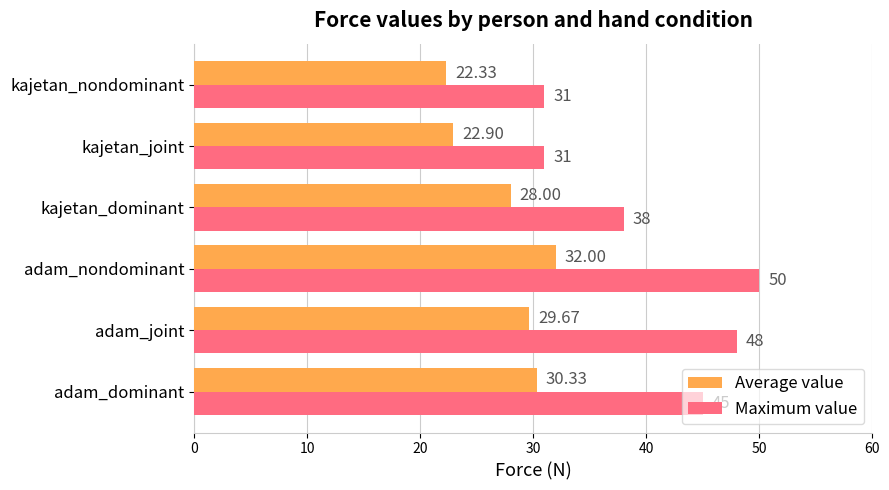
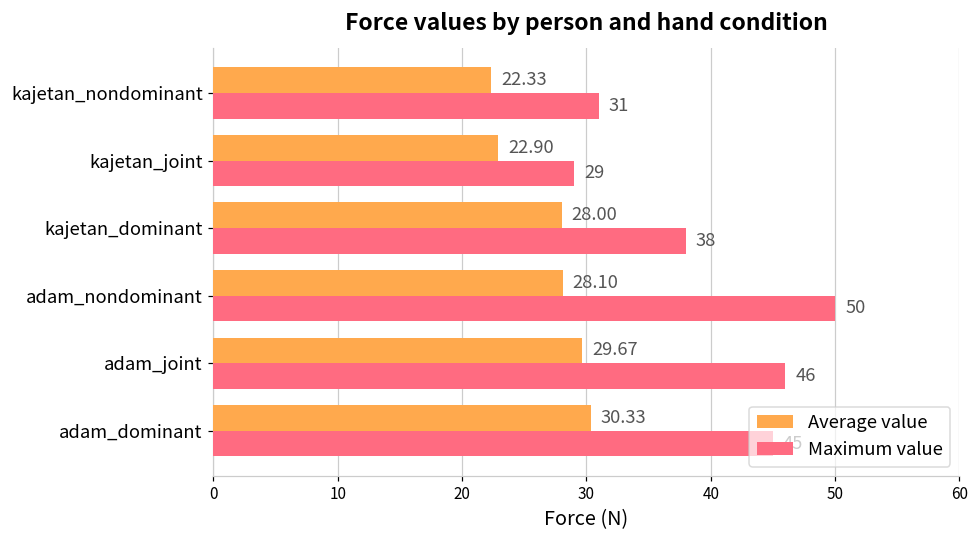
Maximum value, kajetan_joint: 31 -> 29
Average value, adam_nondominant: 32.00 -> 28.10
Maximum value, adam_joint: 48 -> 46
